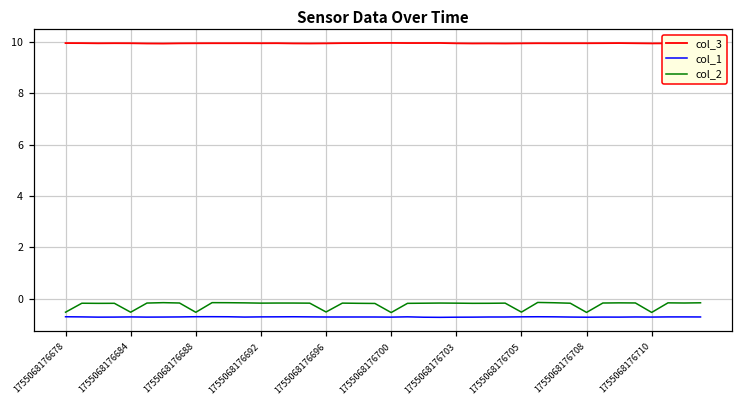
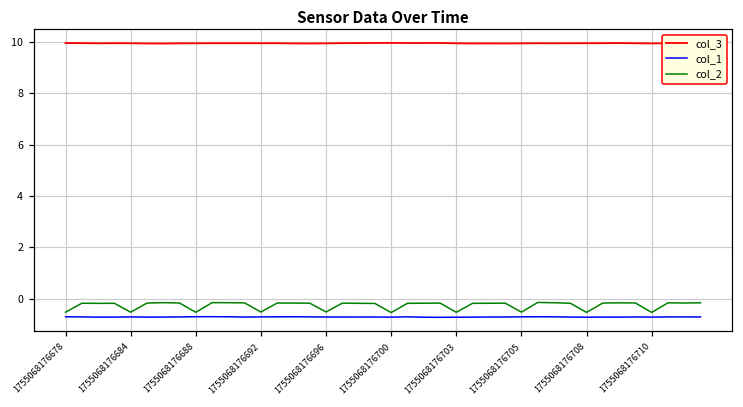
col_2, 1755068176692: -0.2 -> -0.5
col_2, 1755068176703: -0.2 -> -0.5
